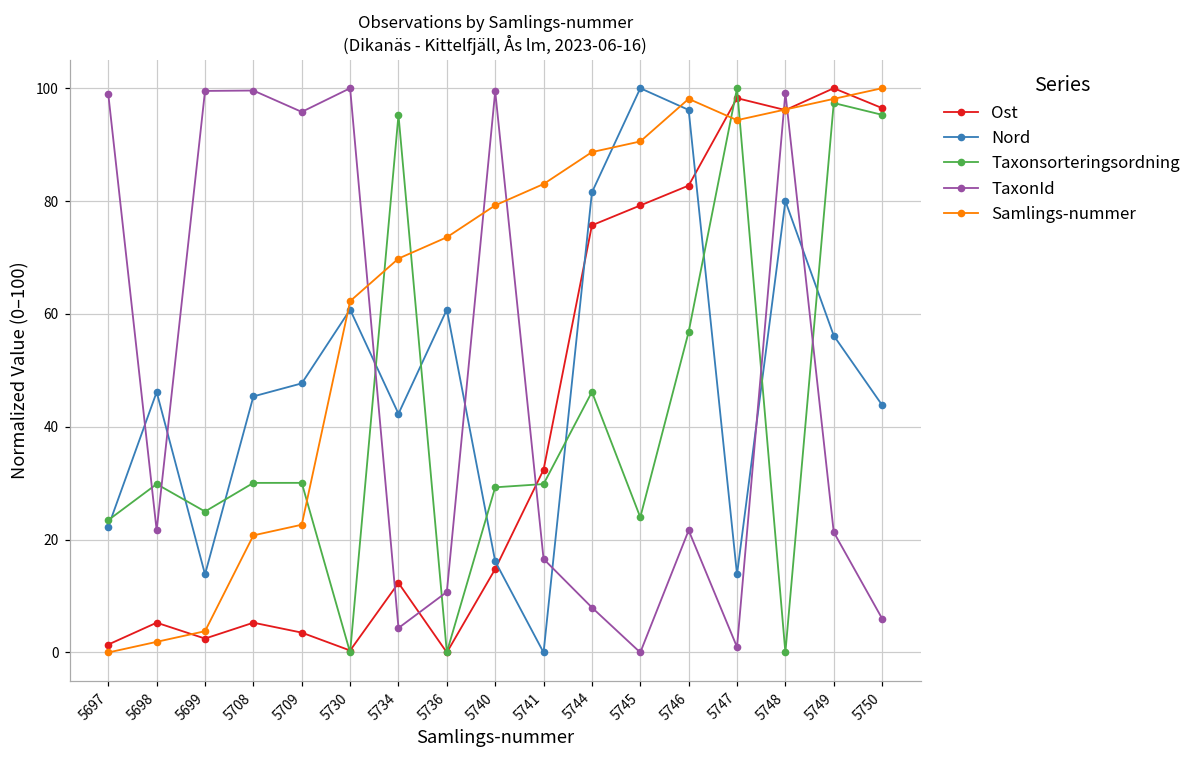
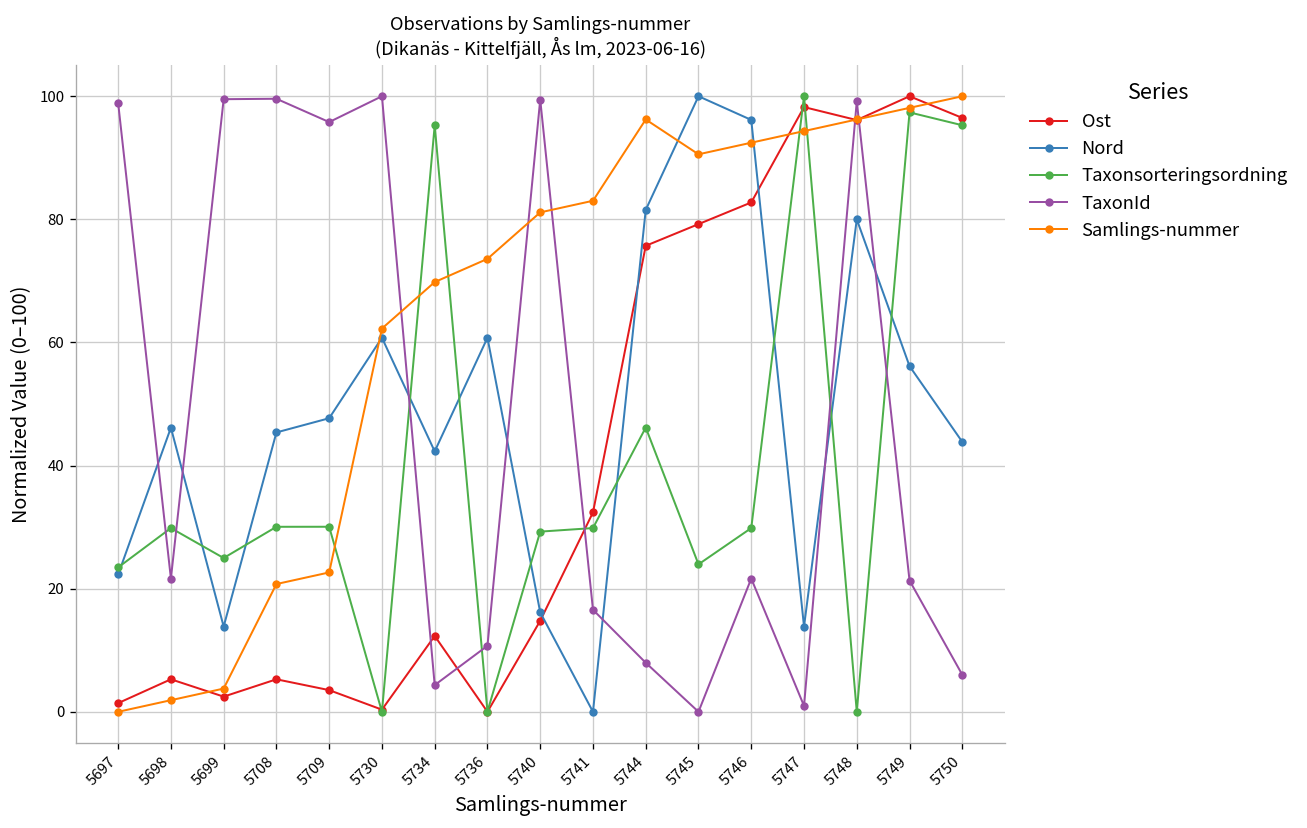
Samlings-nummer, 5740: 79 -> 81
Samlings-nummer, 5744: 89 -> 96
Taxonsorteringsordning, 5746: 57 -> 30
Samlings-nummer, 5746: 98 -> 92
